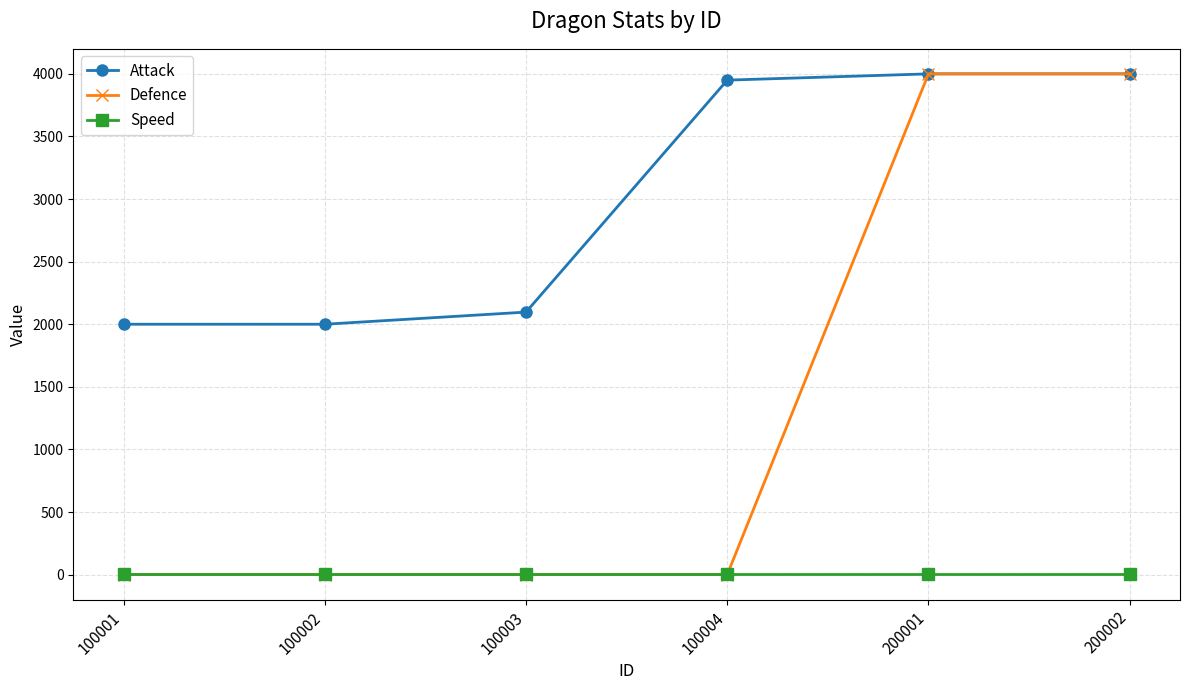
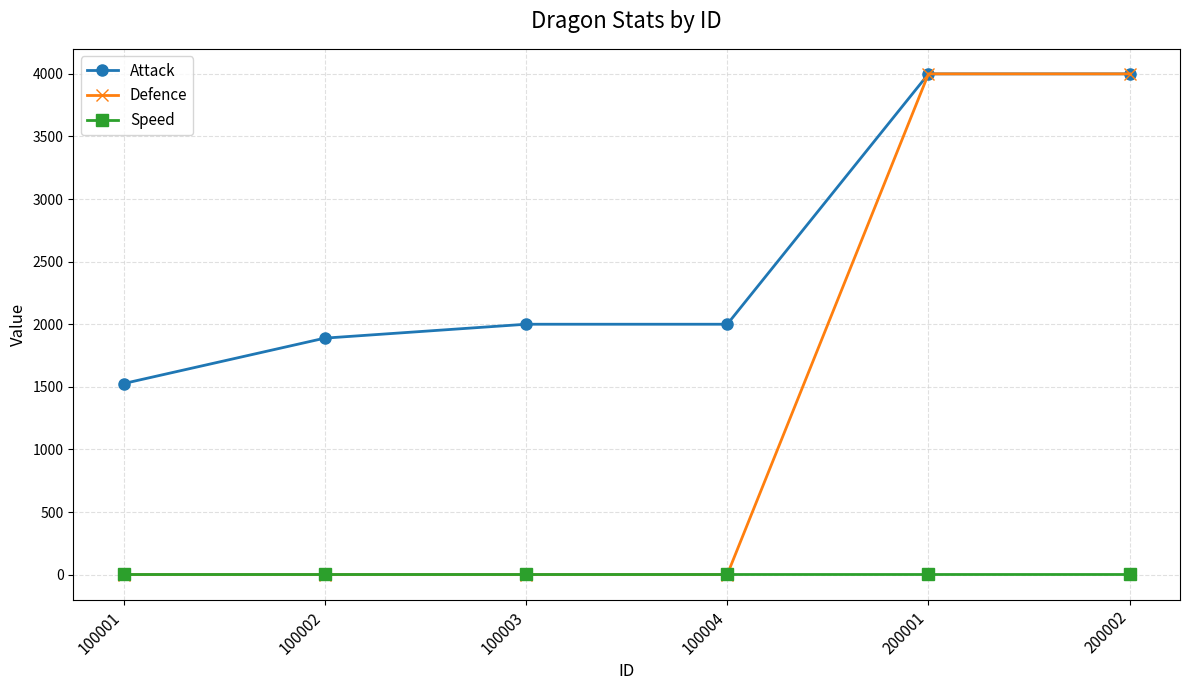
Attack, 100001: 2000 -> 1530
Attack, 100002: 2000 -> 1890
Attack, 100003: 2100 -> 2000
Attack, 100004: 3950 -> 2000
